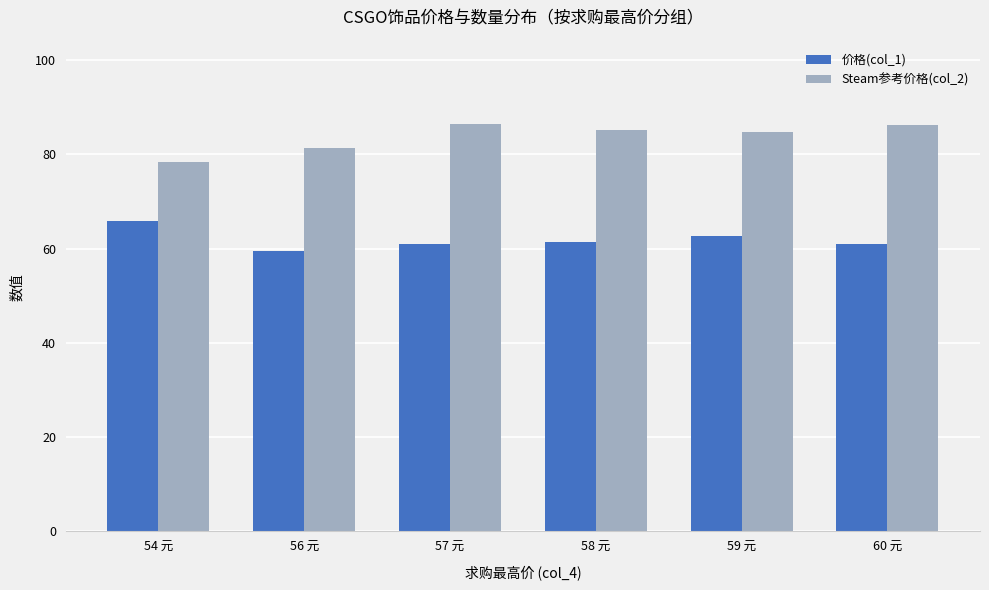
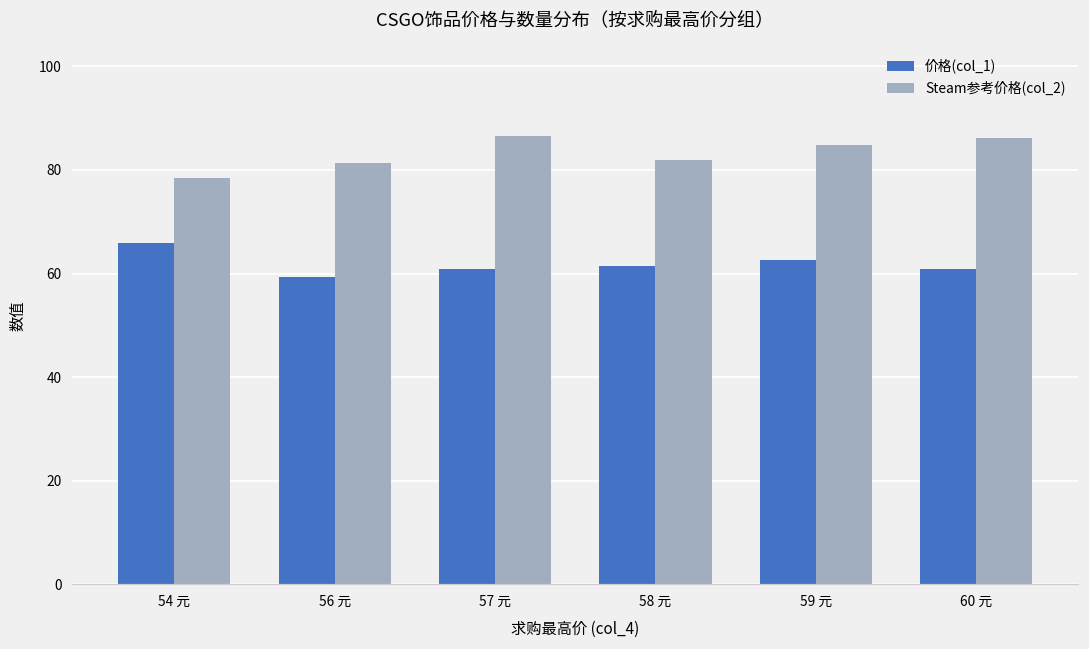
Steam参考价格(col_2), 58 元: 85 -> 82
